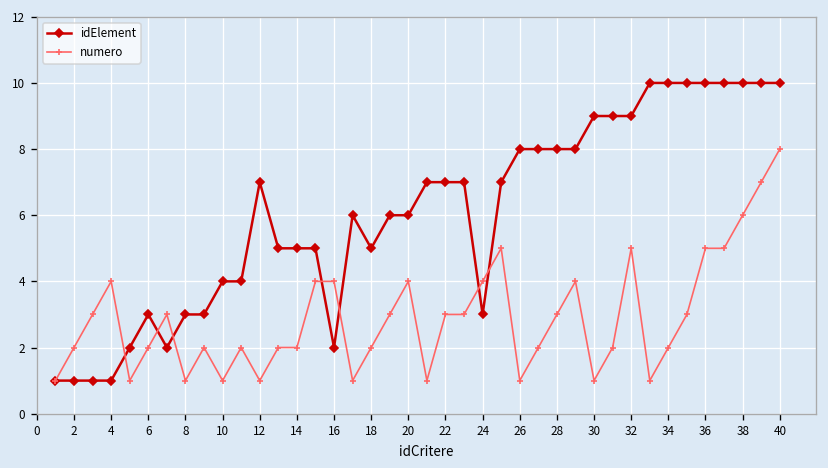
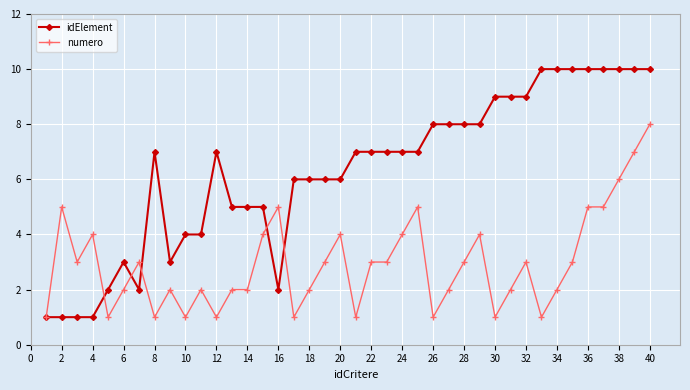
numero, 2: 2 -> 5
idElement, 8: 3 -> 7
numero, 16: 4 -> 5
idElement, 18: 5 -> 6
idElement, 24: 3 -> 7
numero, 32: 5 -> 3
